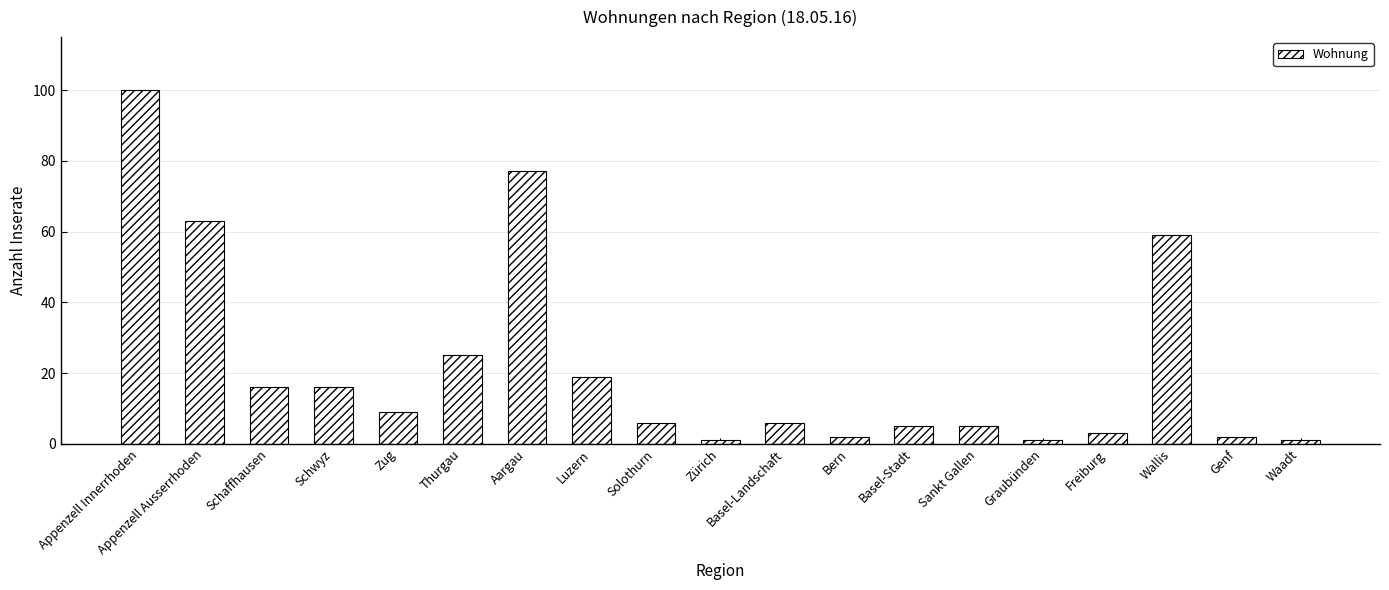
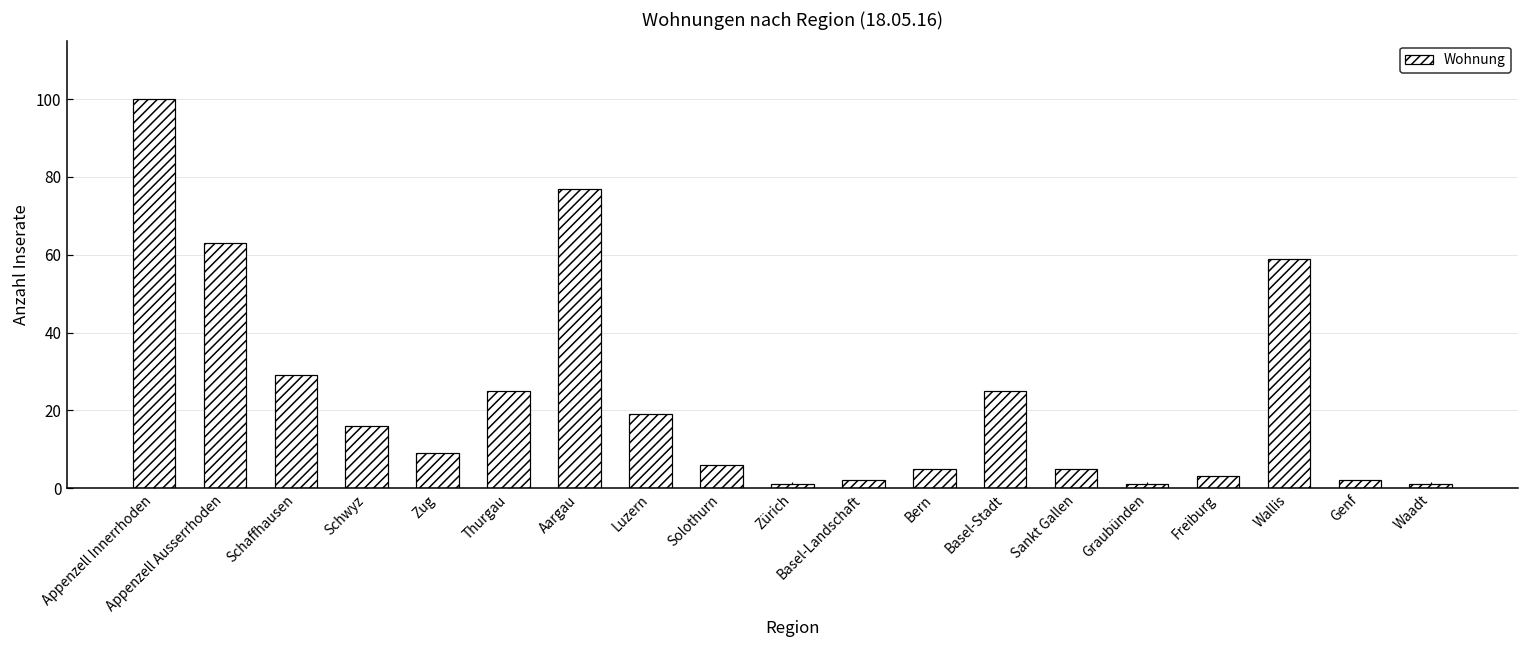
Schaffhausen: 16 -> 29
Basel-Landschaft: 6 -> 2
Bern: 2 -> 5
Basel-Stadt: 5 -> 25
